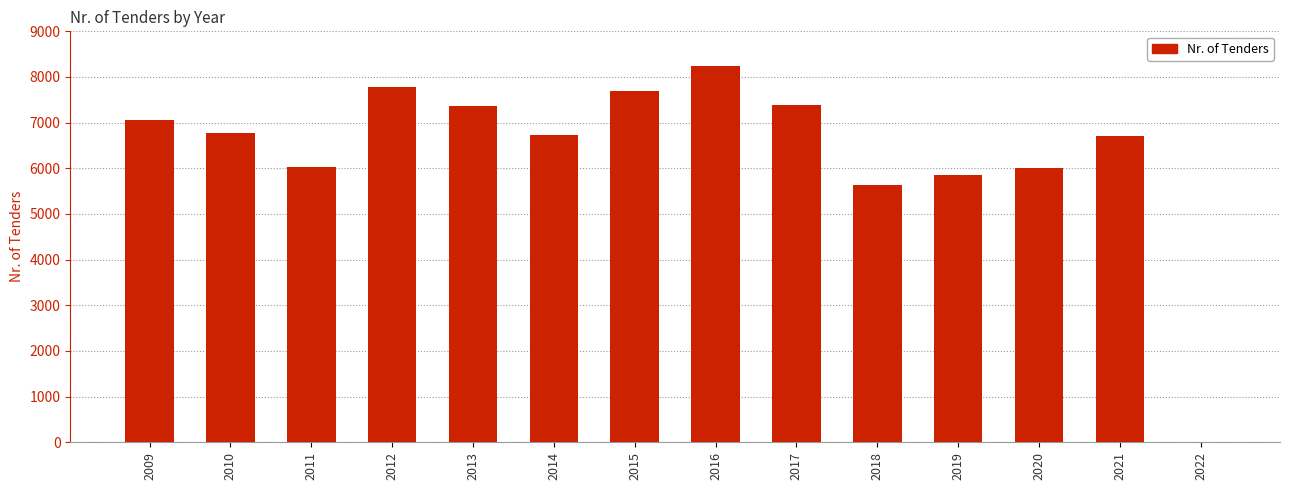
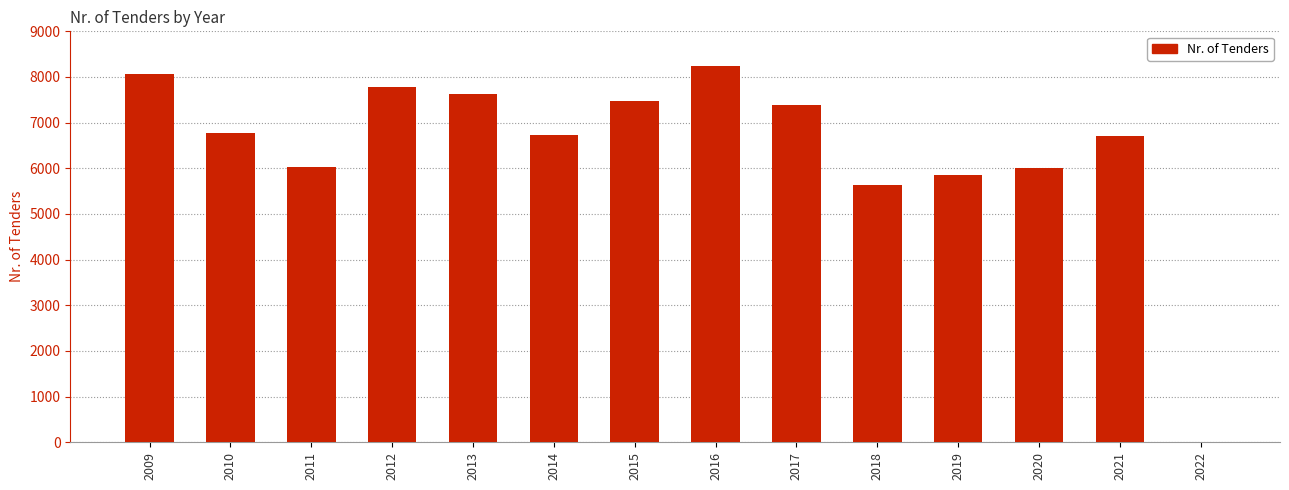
2009: 7100 -> 8100
2013: 7400 -> 7600
2015: 7700 -> 7500
